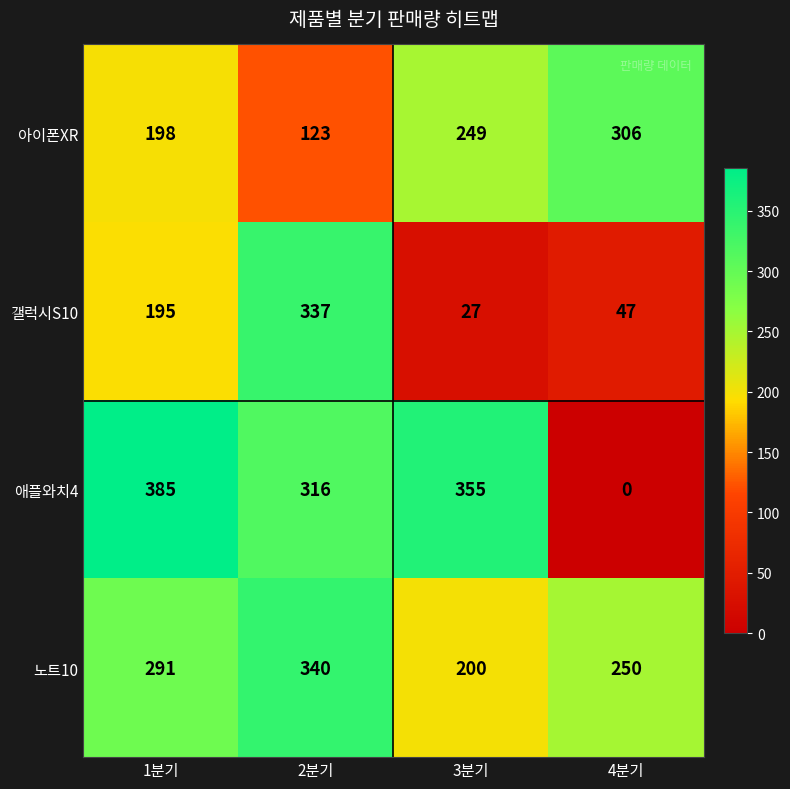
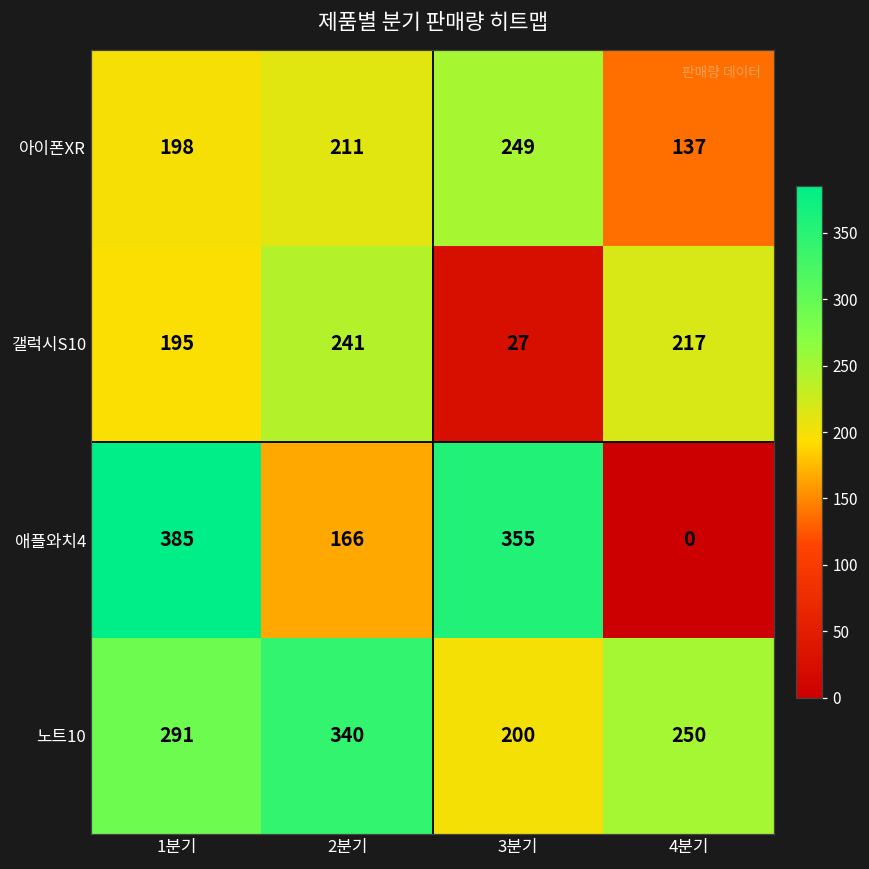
아이폰XR, 2분기: 123 -> 211
아이폰XR, 4분기: 306 -> 137
갤럭시S10, 2분기: 337 -> 241
갤럭시S10, 4분기: 47 -> 217
애플와치4, 2분기: 316 -> 166
